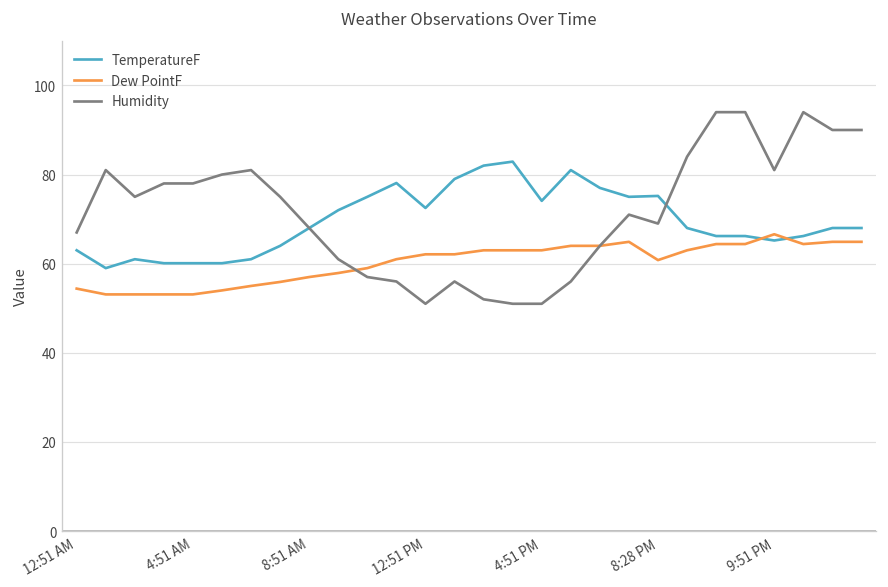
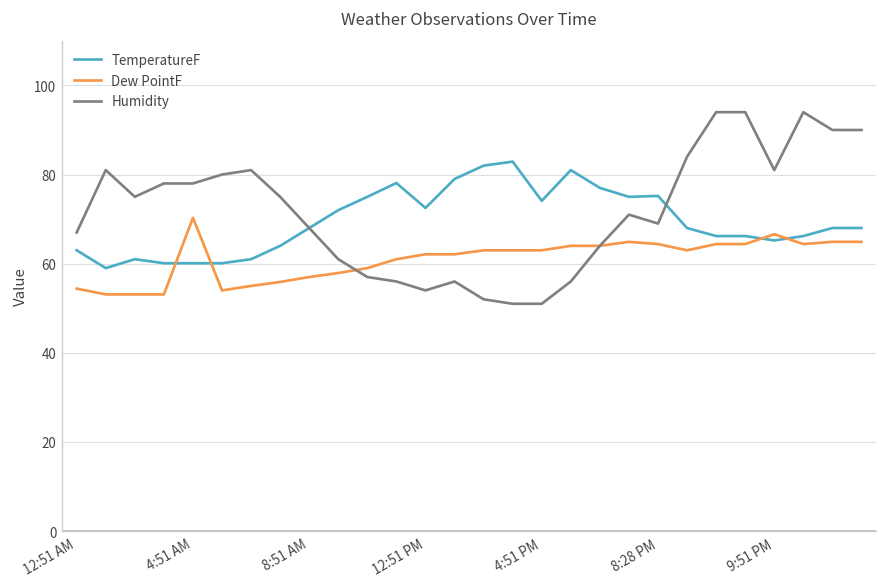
Dew PointF, 4:51 AM: 53 -> 70
Humidity, 12:51 PM: 51 -> 54
Dew PointF, 8:28 PM: 61 -> 64
